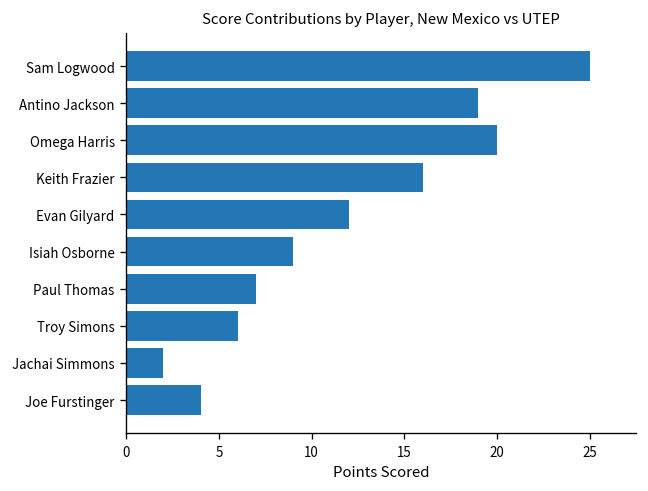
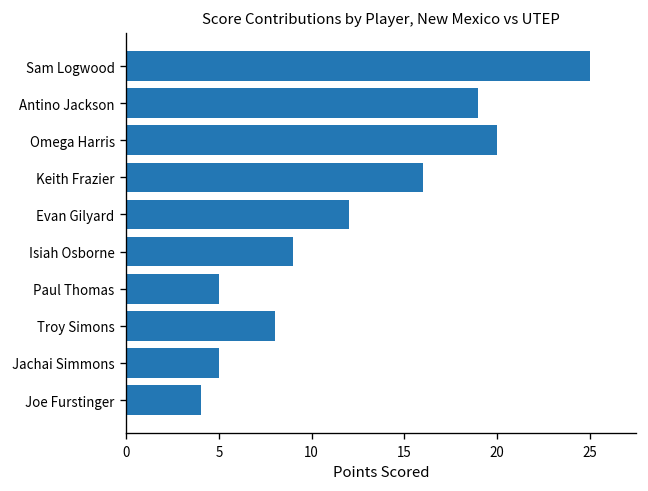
Paul Thomas: 7 -> 5
Troy Simons: 6 -> 8
Jachai Simmons: 2 -> 5
